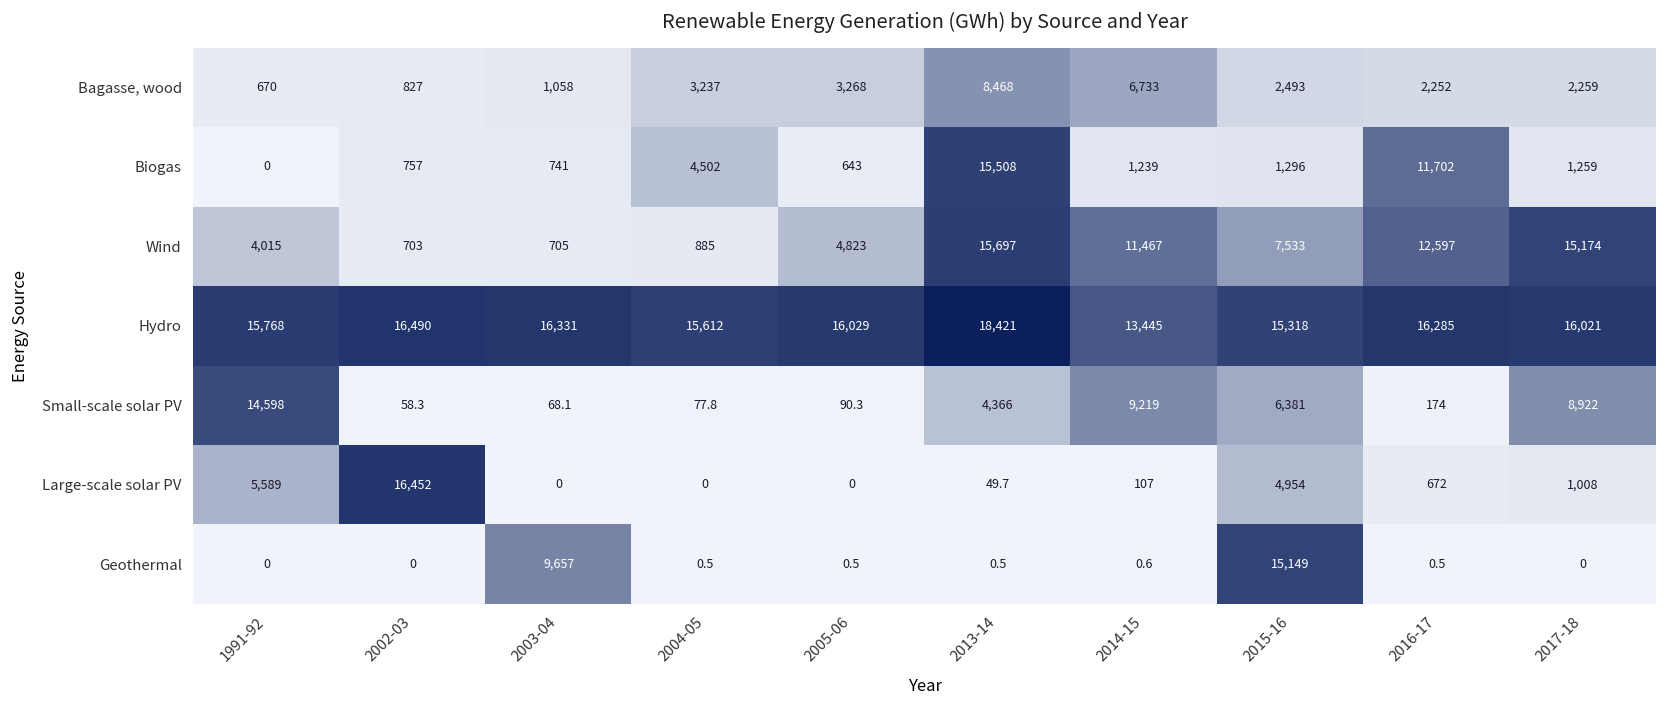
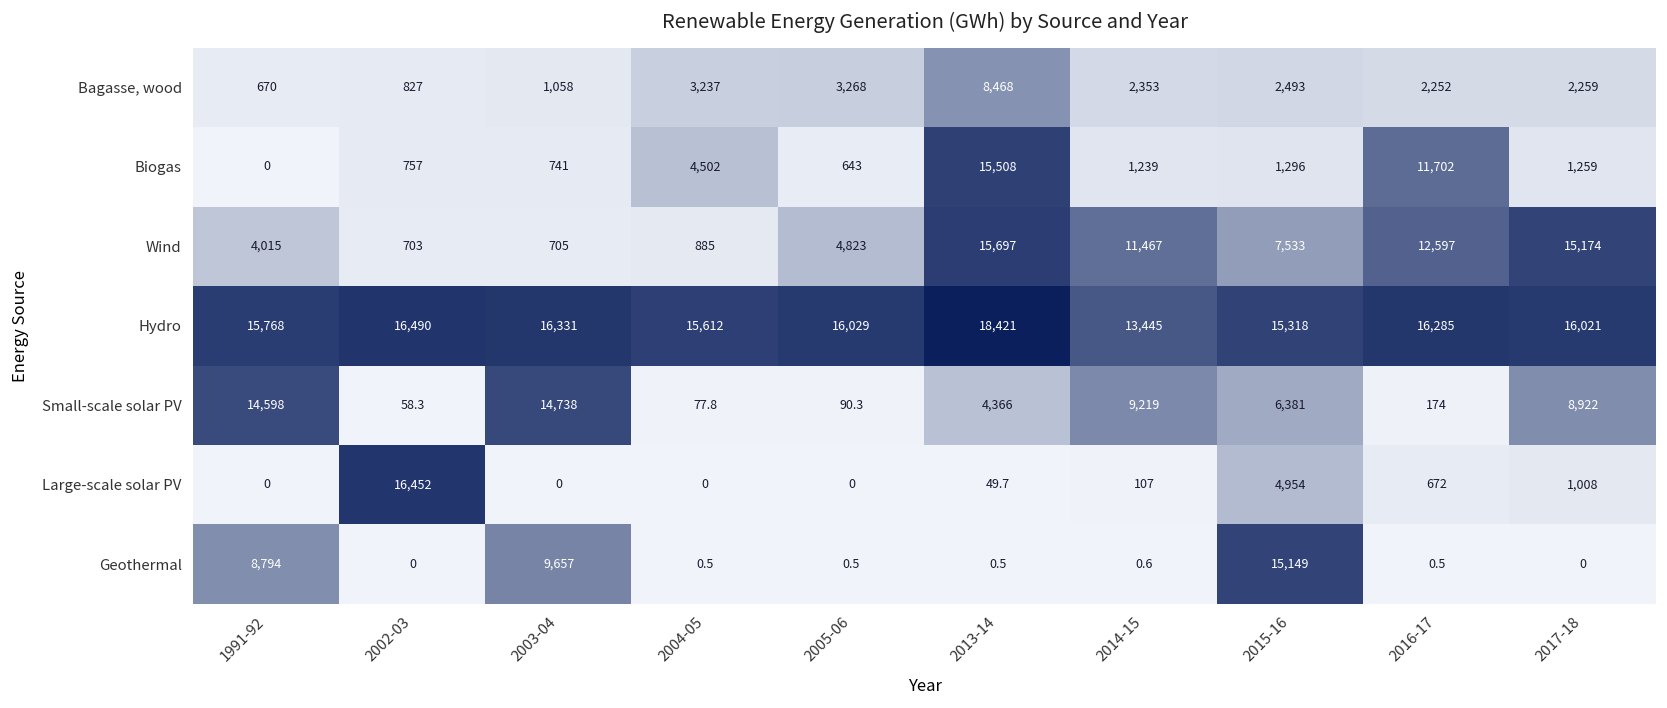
Bagasse, wood, 2014-15: 6,733 -> 2,353
Small-scale solar PV, 2003-04: 68.1 -> 14,738
Large-scale solar PV, 1991-92: 5,589 -> 0
Geothermal, 1991-92: 0 -> 8,794
